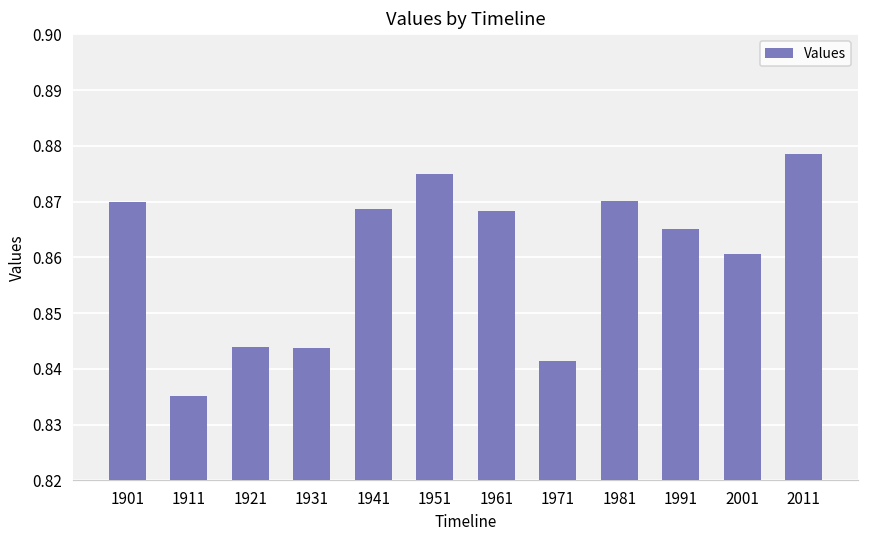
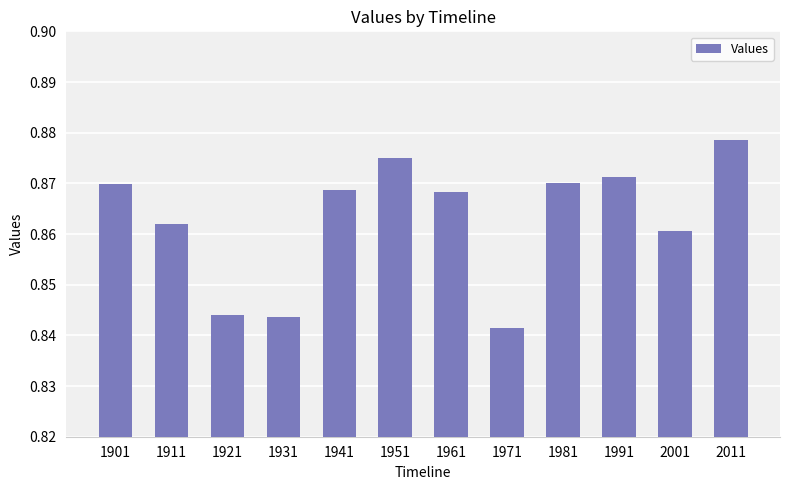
1911: 0.835 -> 0.862
1991: 0.865 -> 0.871
